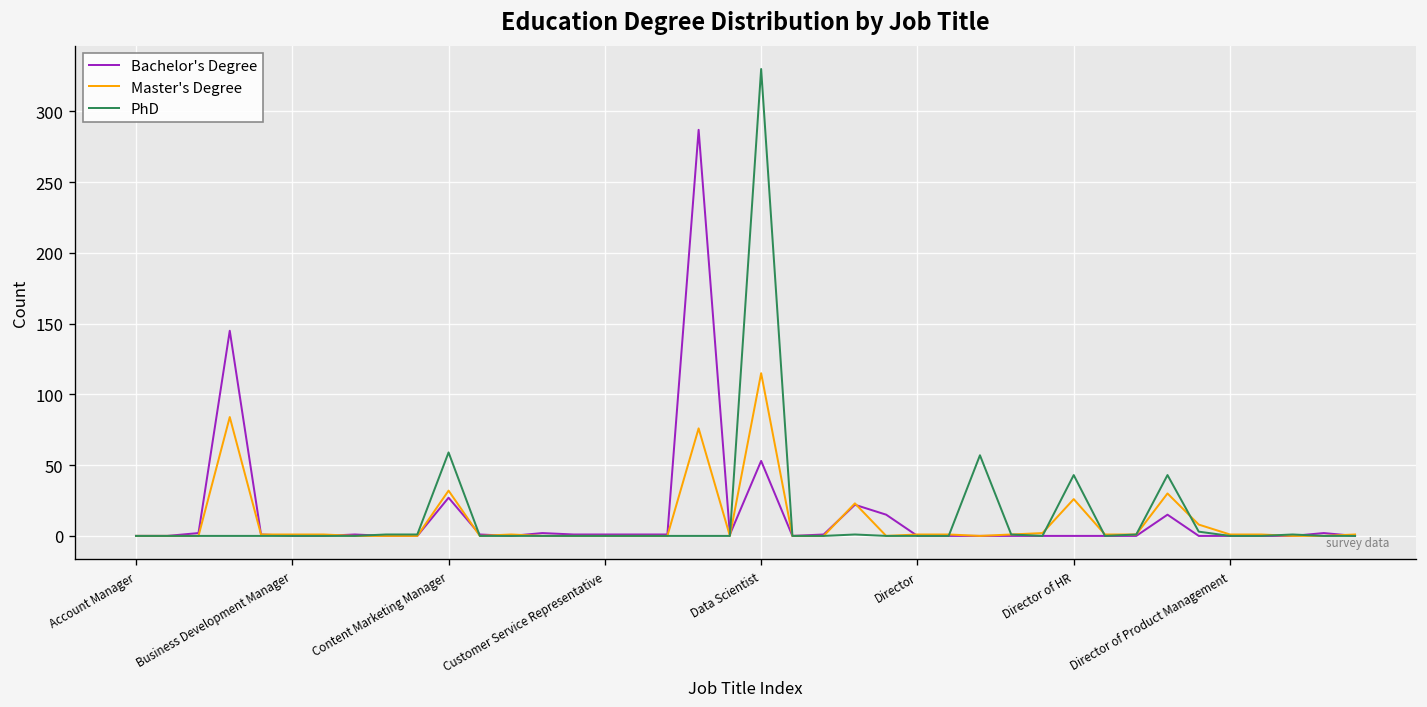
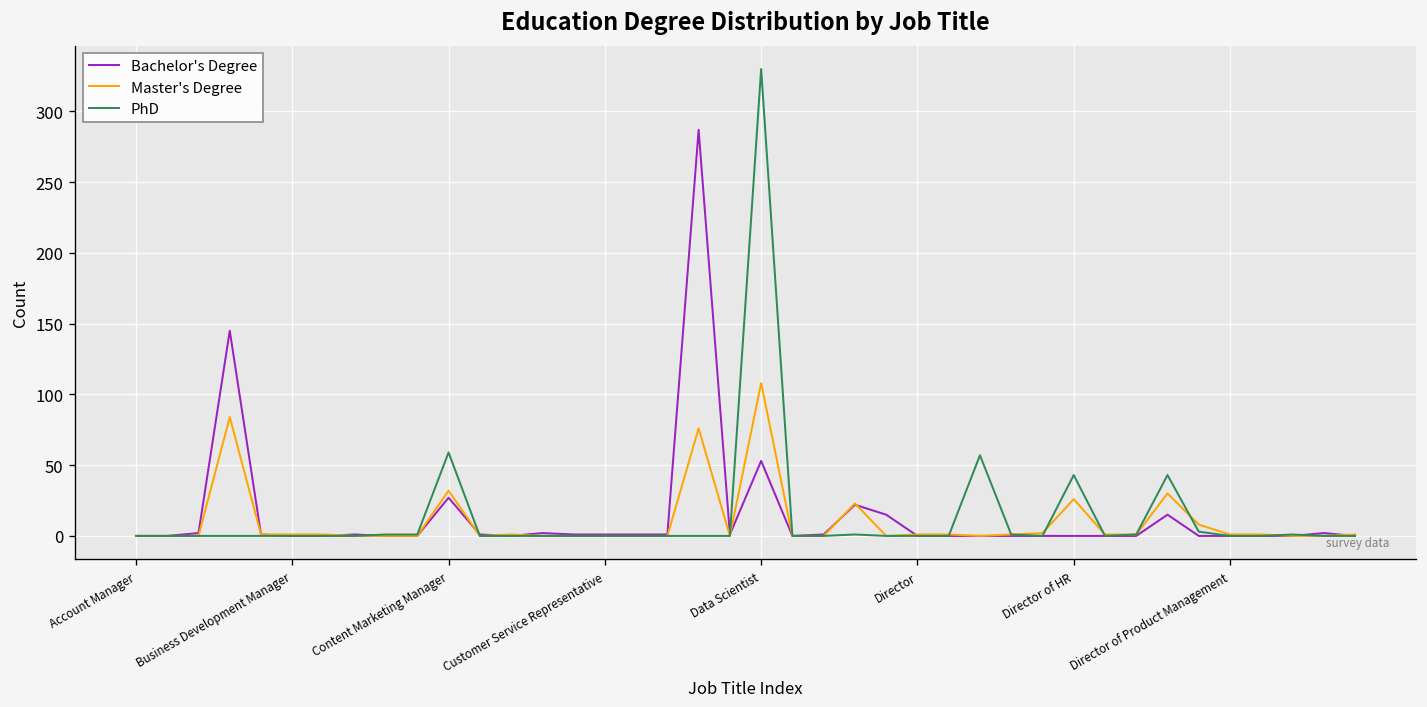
Master's Degree, Data Scientist: 115 -> 108
